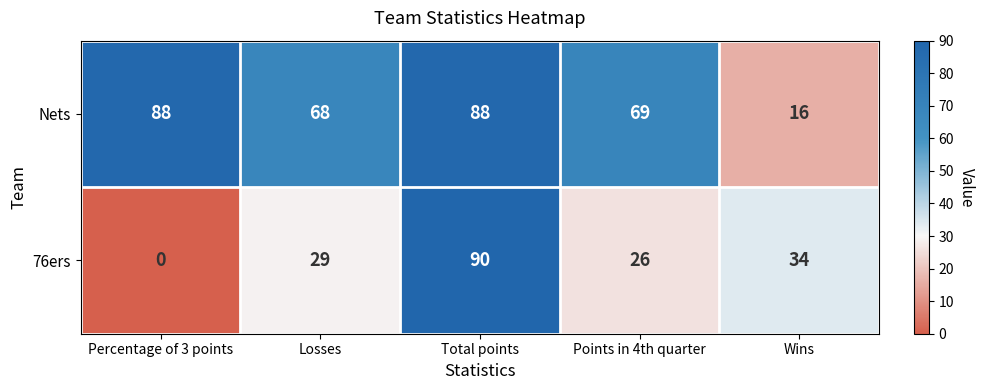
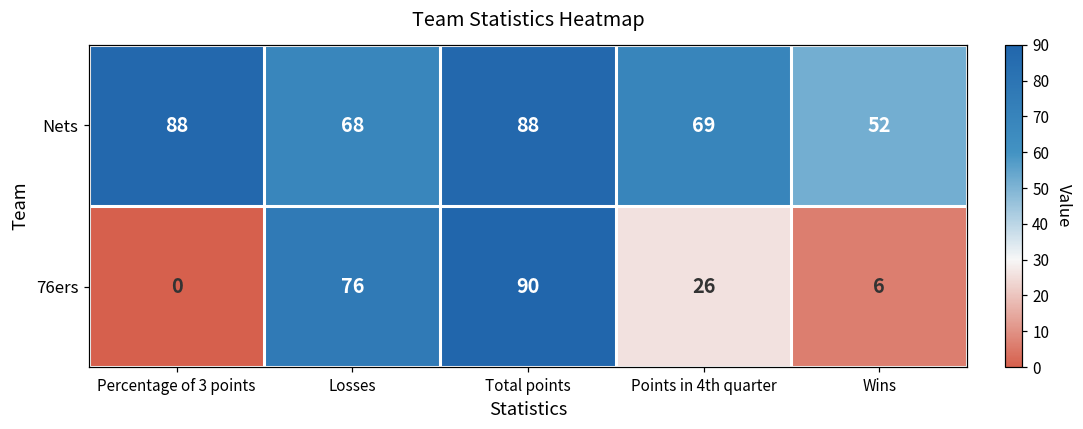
Nets, Wins: 16 -> 52
76ers, Losses: 29 -> 76
76ers, Wins: 34 -> 6
